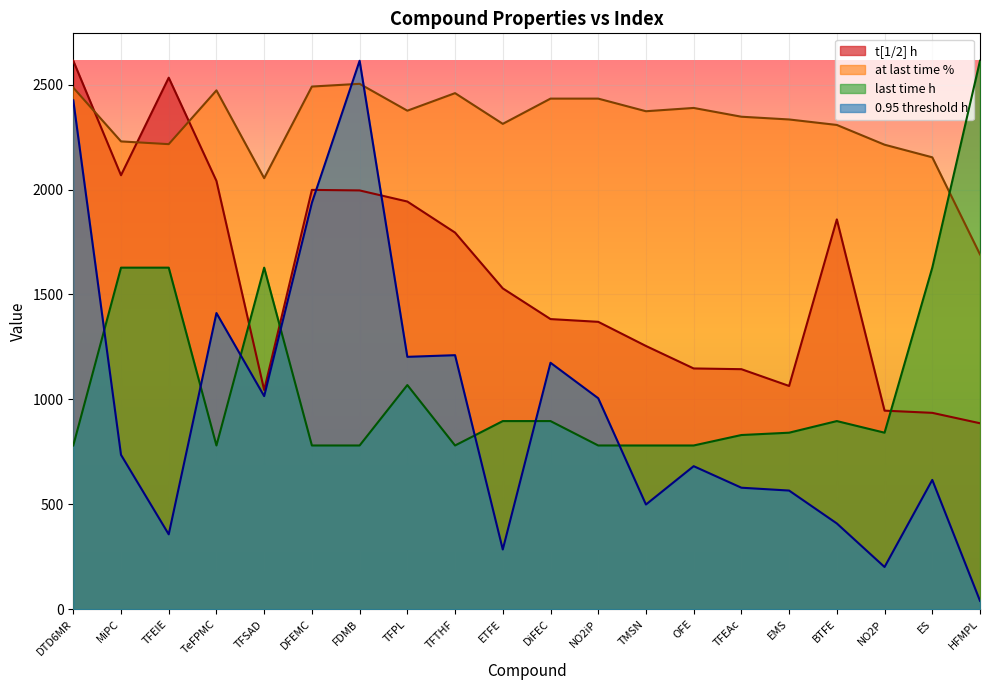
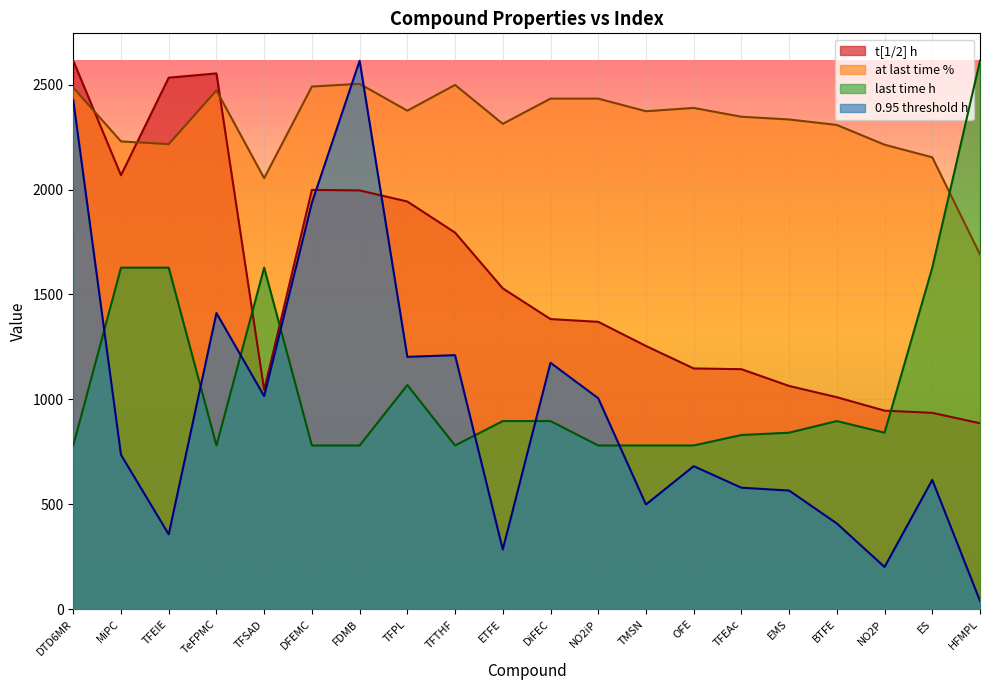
t[1/2] h, TeFPMC: 2040 -> 2550
at last time %, TFTHF: 2460 -> 2500
t[1/2] h, BTFE: 1860 -> 1010
